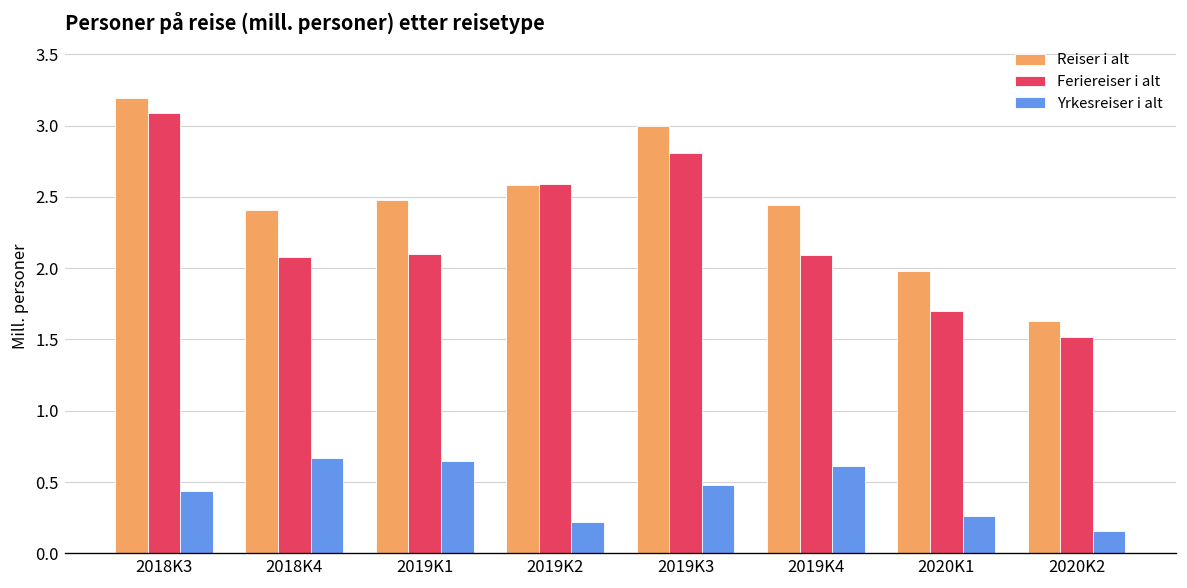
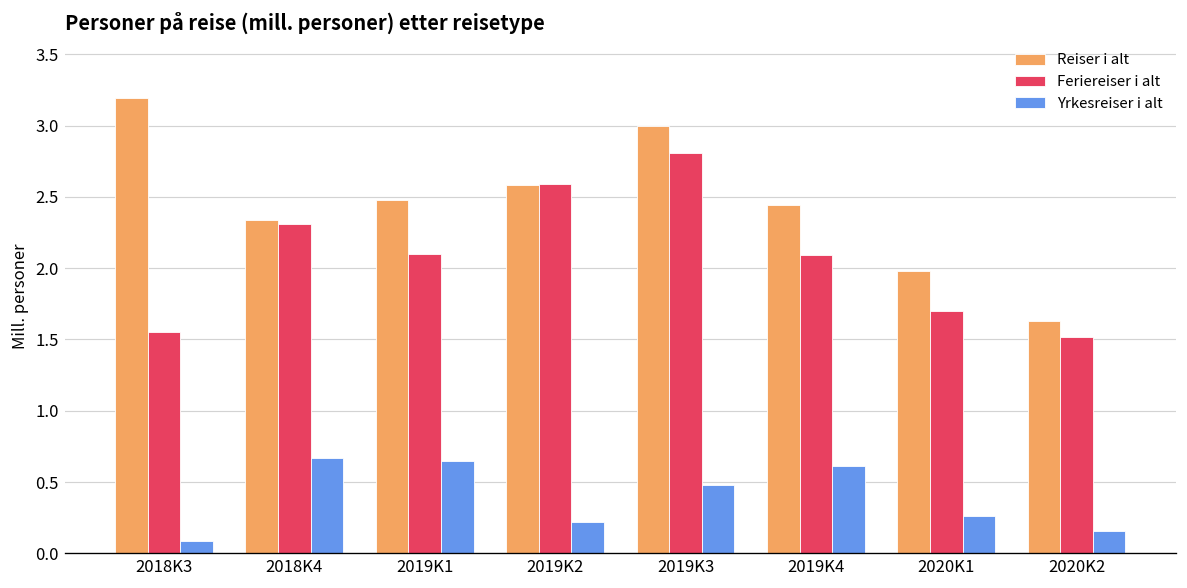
Feriereiser i alt, 2018K3: 3.09 -> 1.55
Yrkesreiser i alt, 2018K3: 0.44 -> 0.09
Reiser i alt, 2018K4: 2.41 -> 2.34
Feriereiser i alt, 2018K4: 2.08 -> 2.31
